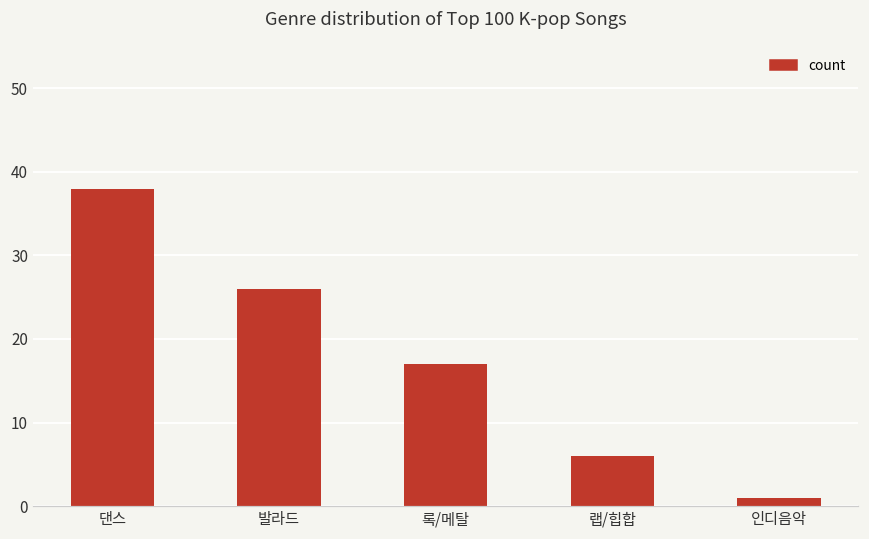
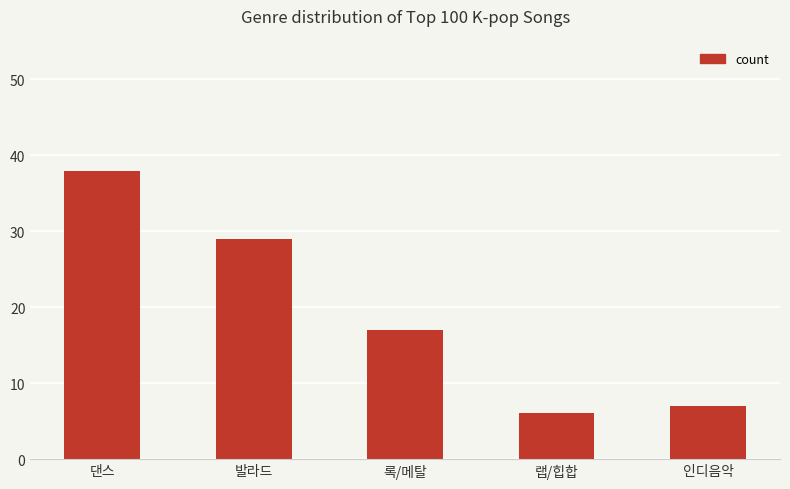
발라드: 26 -> 29
인디음악: 1 -> 7
